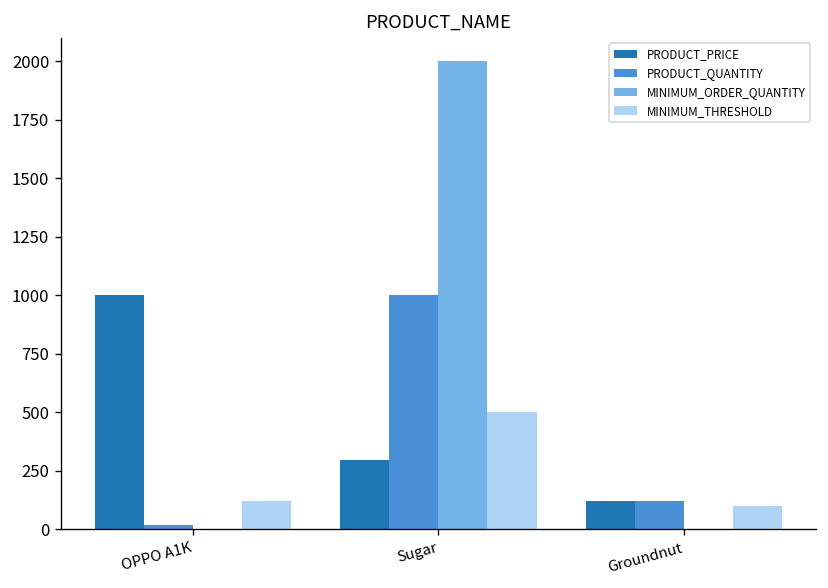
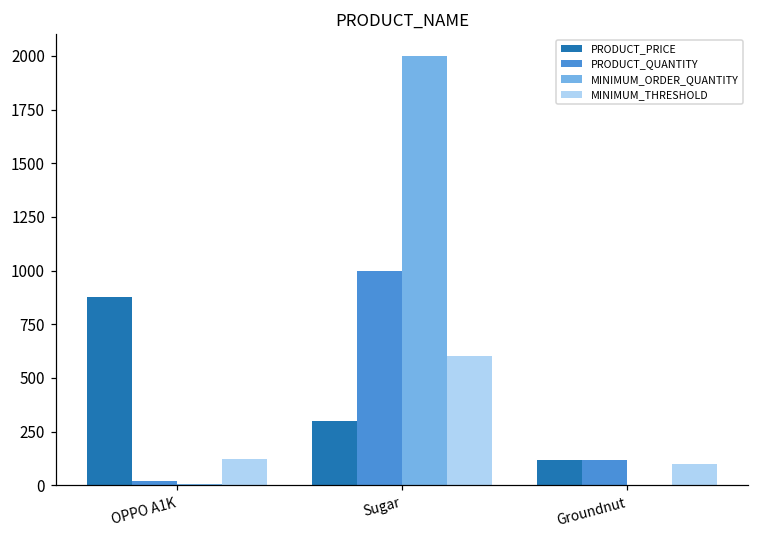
PRODUCT_PRICE, OPPO A1K: 1000 -> 880
MINIMUM_THRESHOLD, Sugar: 500 -> 600
